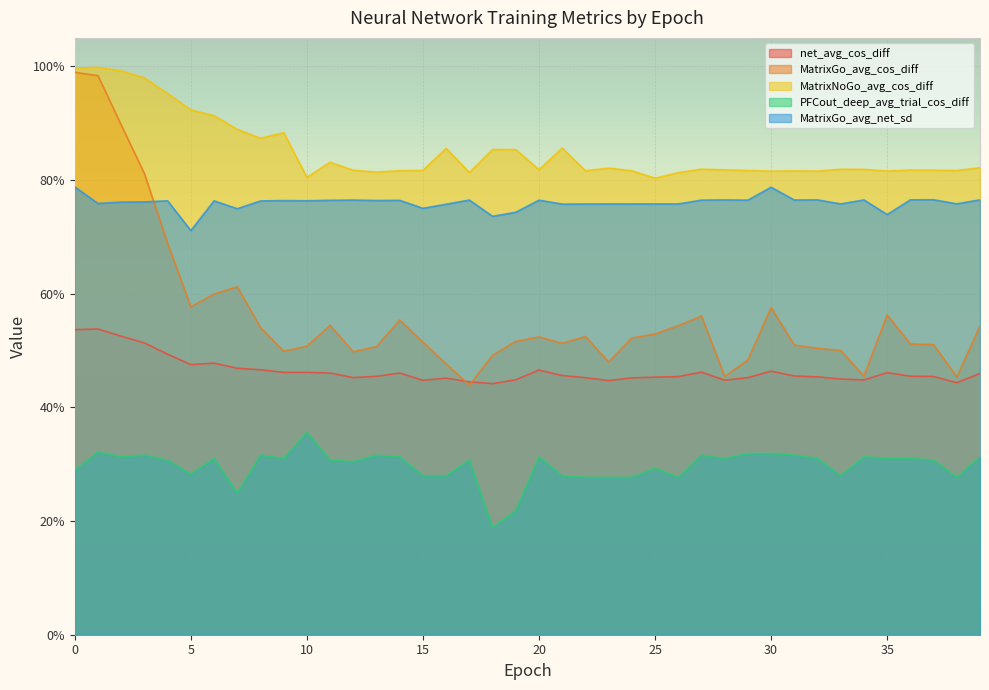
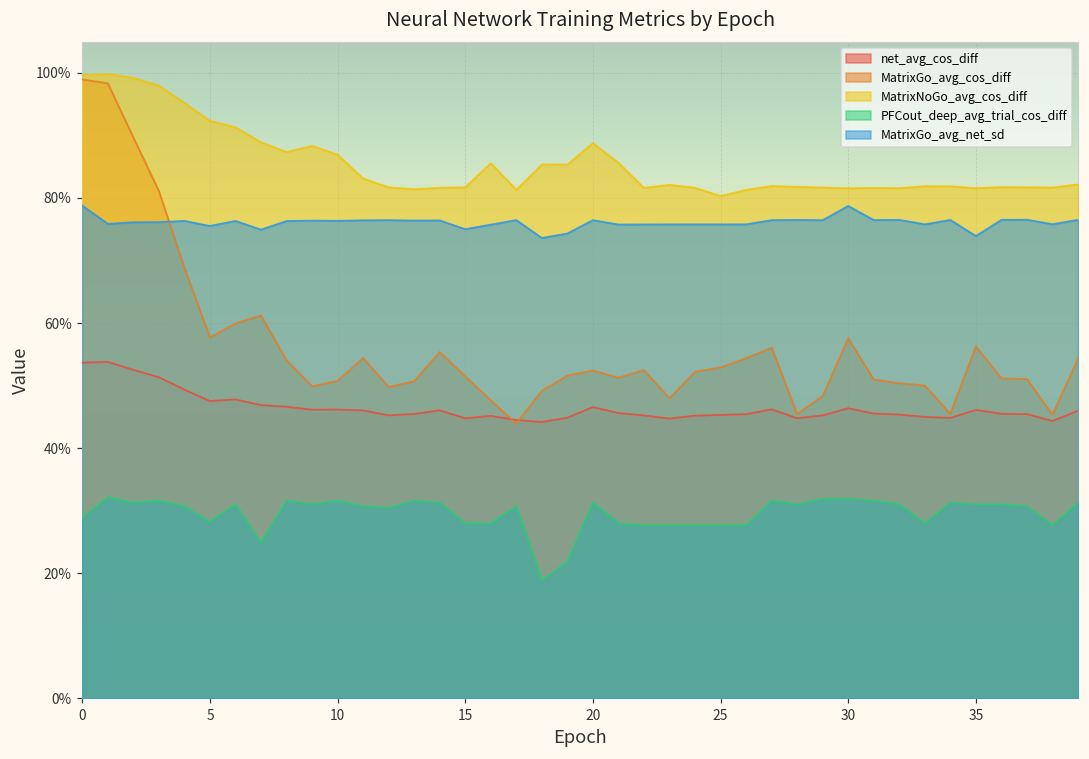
MatrixGo_avg_net_sd, 5: 71% -> 76%
MatrixNoGo_avg_cos_diff, 10: 80% -> 87%
PFCout_deep_avg_trial_cos_diff, 10: 36% -> 32%
MatrixNoGo_avg_cos_diff, 20: 82% -> 89%
PFCout_deep_avg_trial_cos_diff, 25: 29% -> 28%
